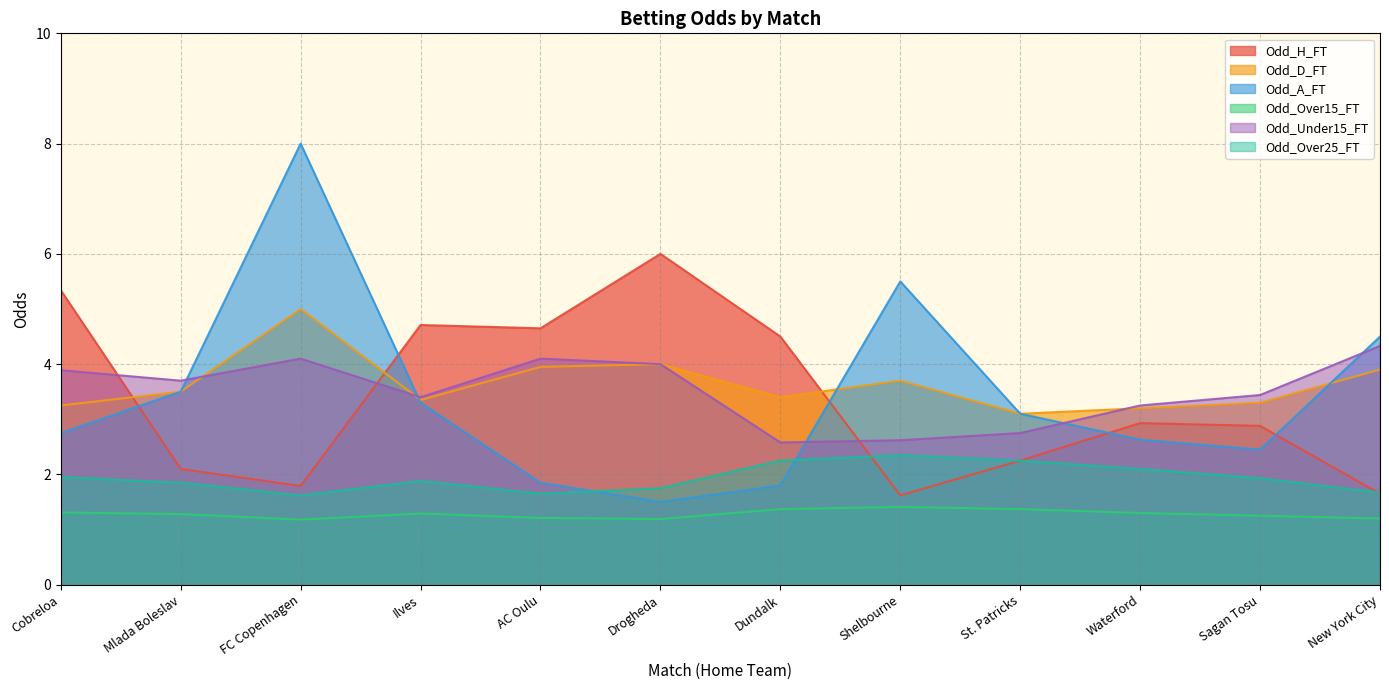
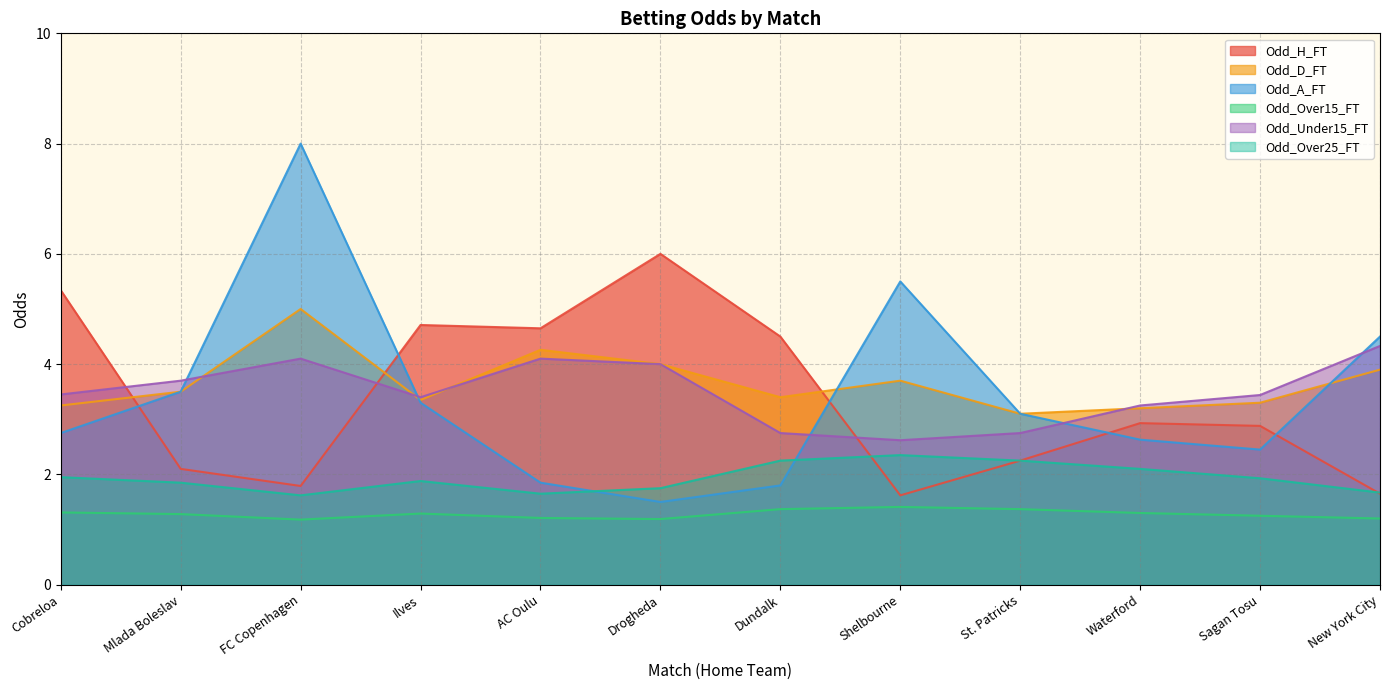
Odd_Under15_FT, Cobreloa: 3.9 -> 3.5
Odd_D_FT, AC Oulu: 4.0 -> 4.3
Odd_Under15_FT, Dundalk: 2.6 -> 2.8
